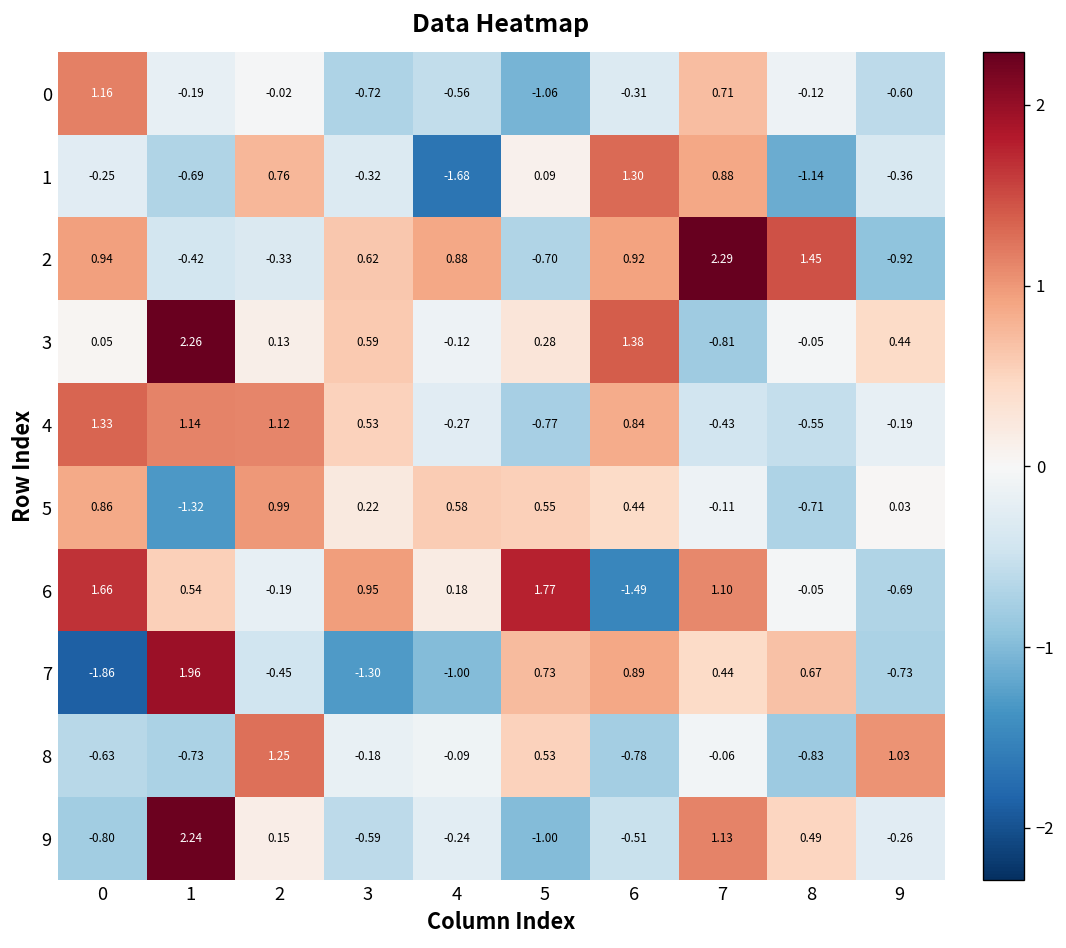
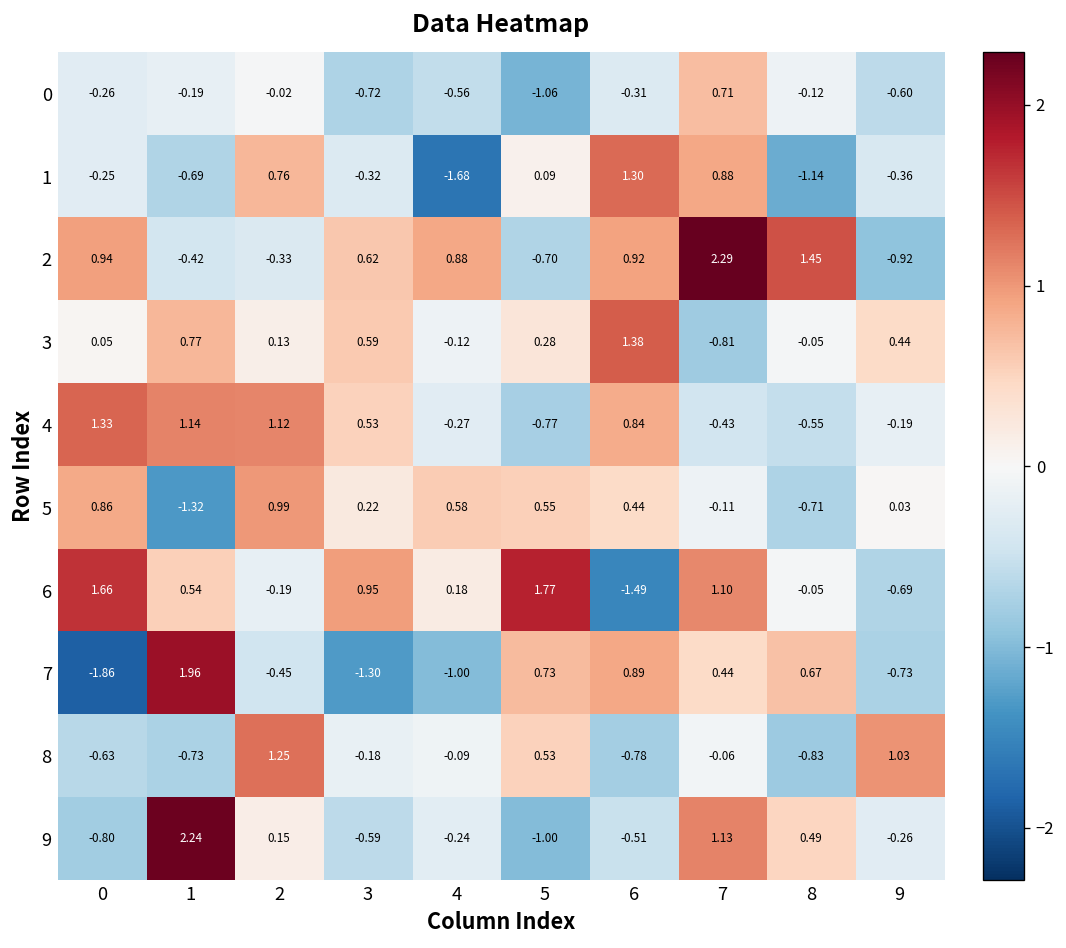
0, 0: 1.16 -> -0.26
3, 1: 2.26 -> 0.77
